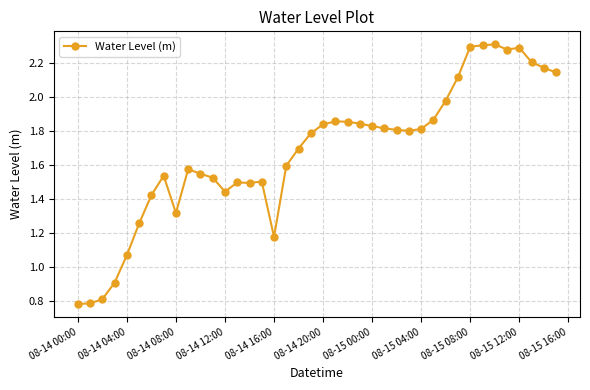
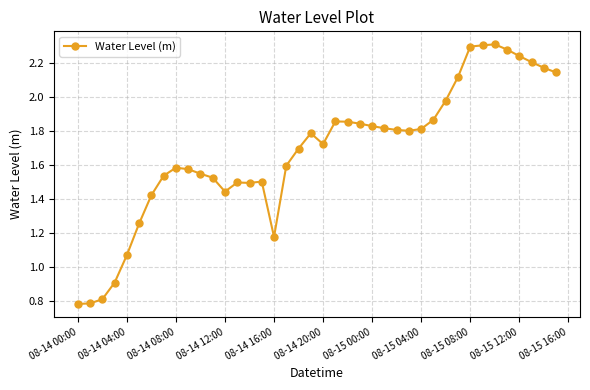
08-14 08:00: 1.32 -> 1.58
08-14 20:00: 1.84 -> 1.72
08-15 12:00: 2.29 -> 2.24
